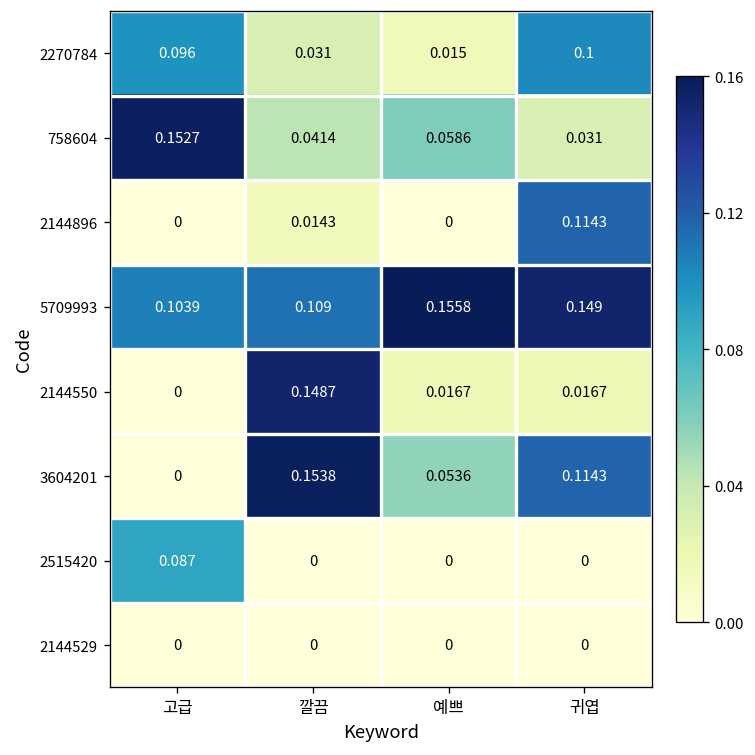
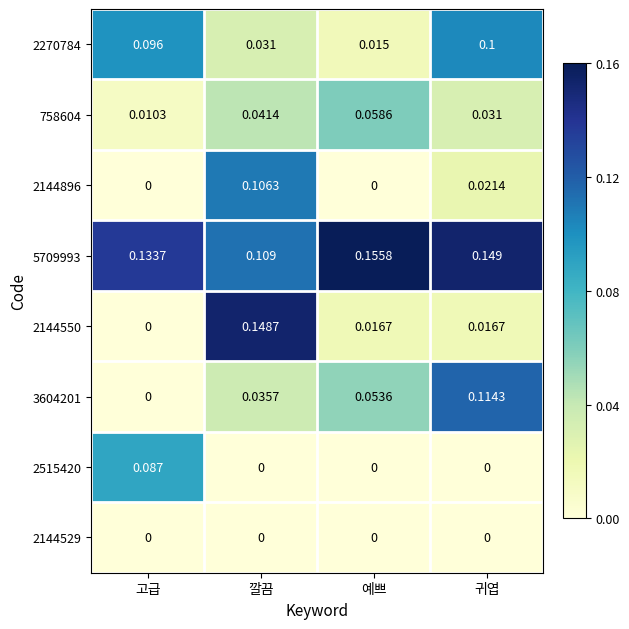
758604, 고급: 0.1527 -> 0.0103
2144896, 깔끔: 0.0143 -> 0.1063
2144896, 귀엽: 0.1143 -> 0.0214
5709993, 고급: 0.1039 -> 0.1337
3604201, 깔끔: 0.1538 -> 0.0357
